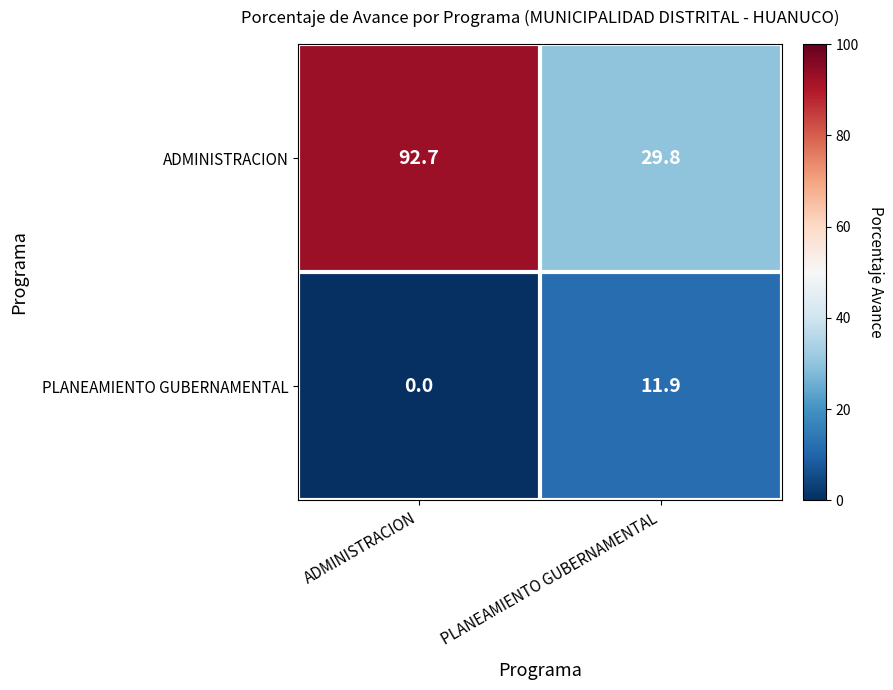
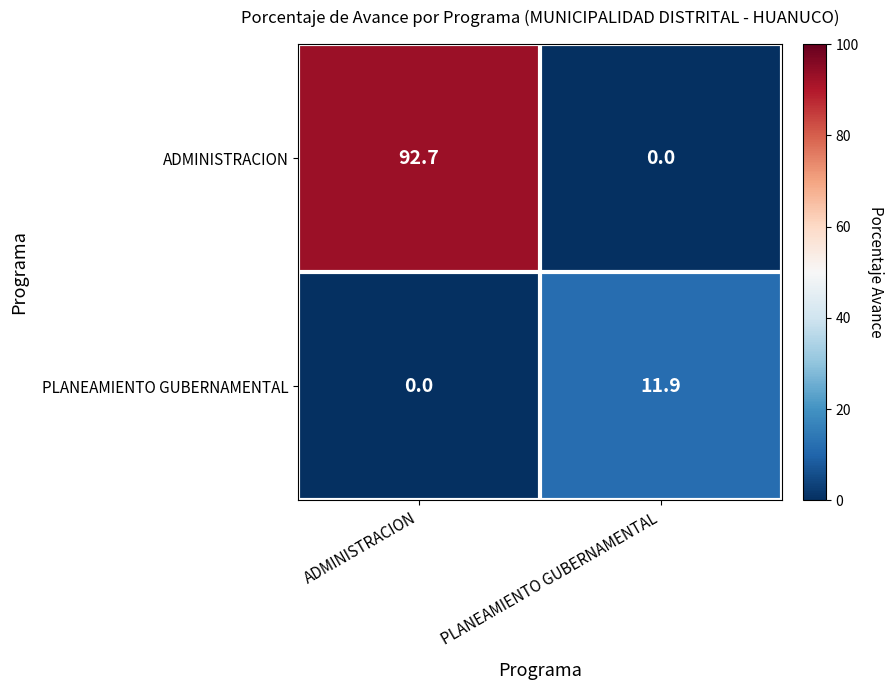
ADMINISTRACION, PLANEAMIENTO GUBERNAMENTAL: 29.8 -> 0.0
